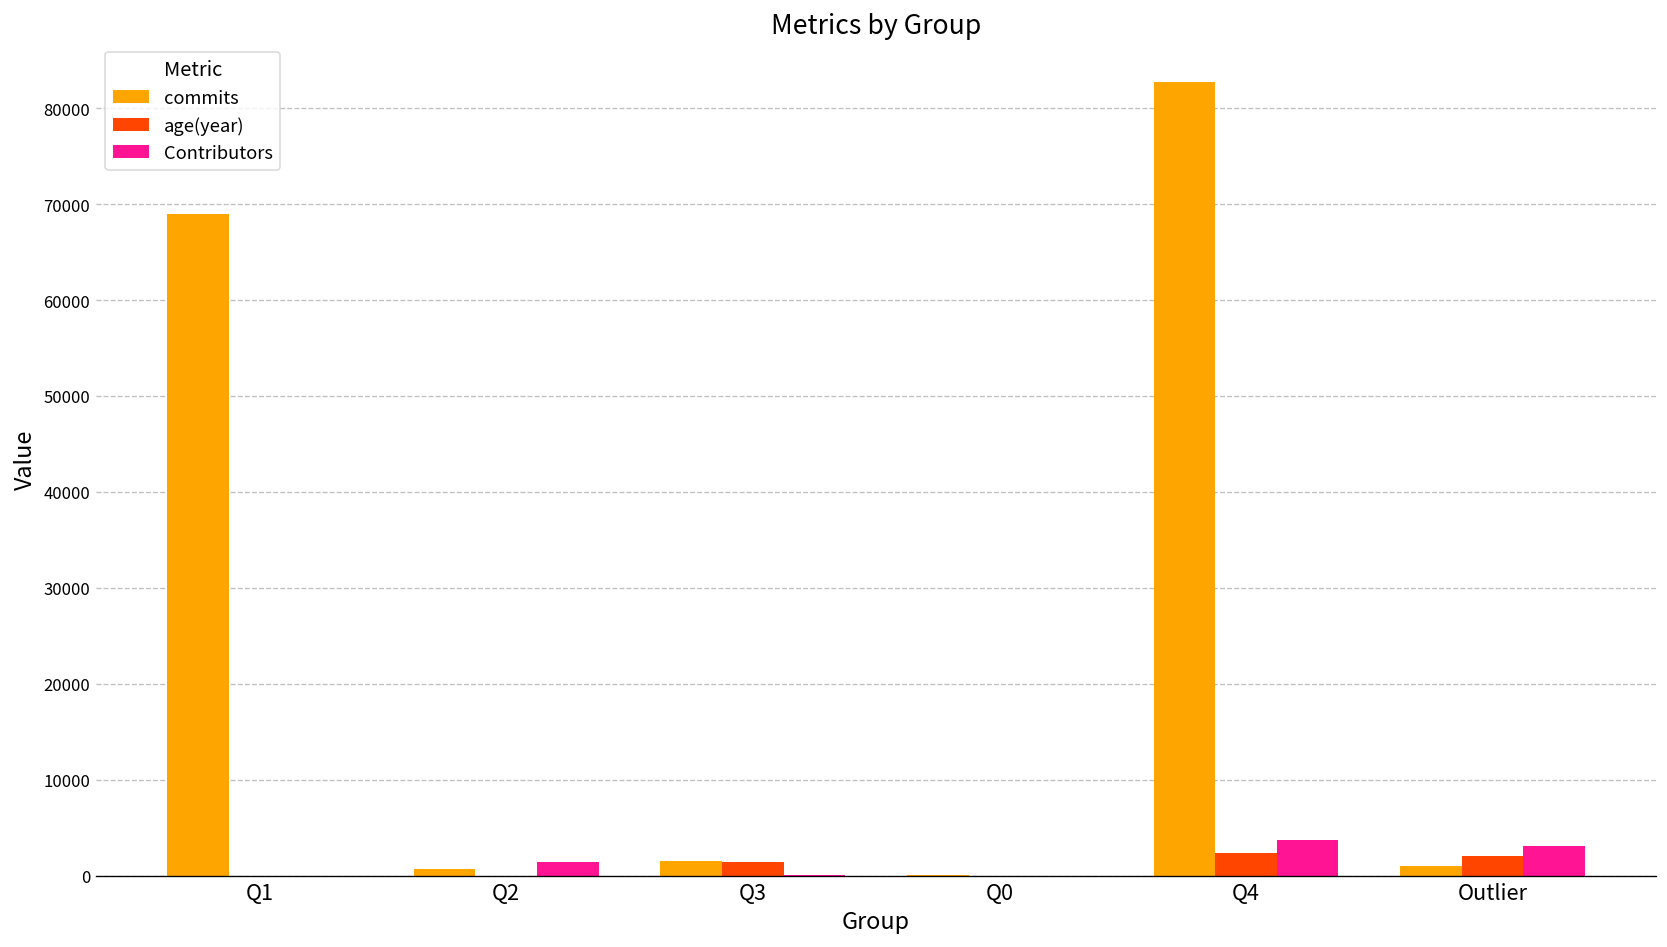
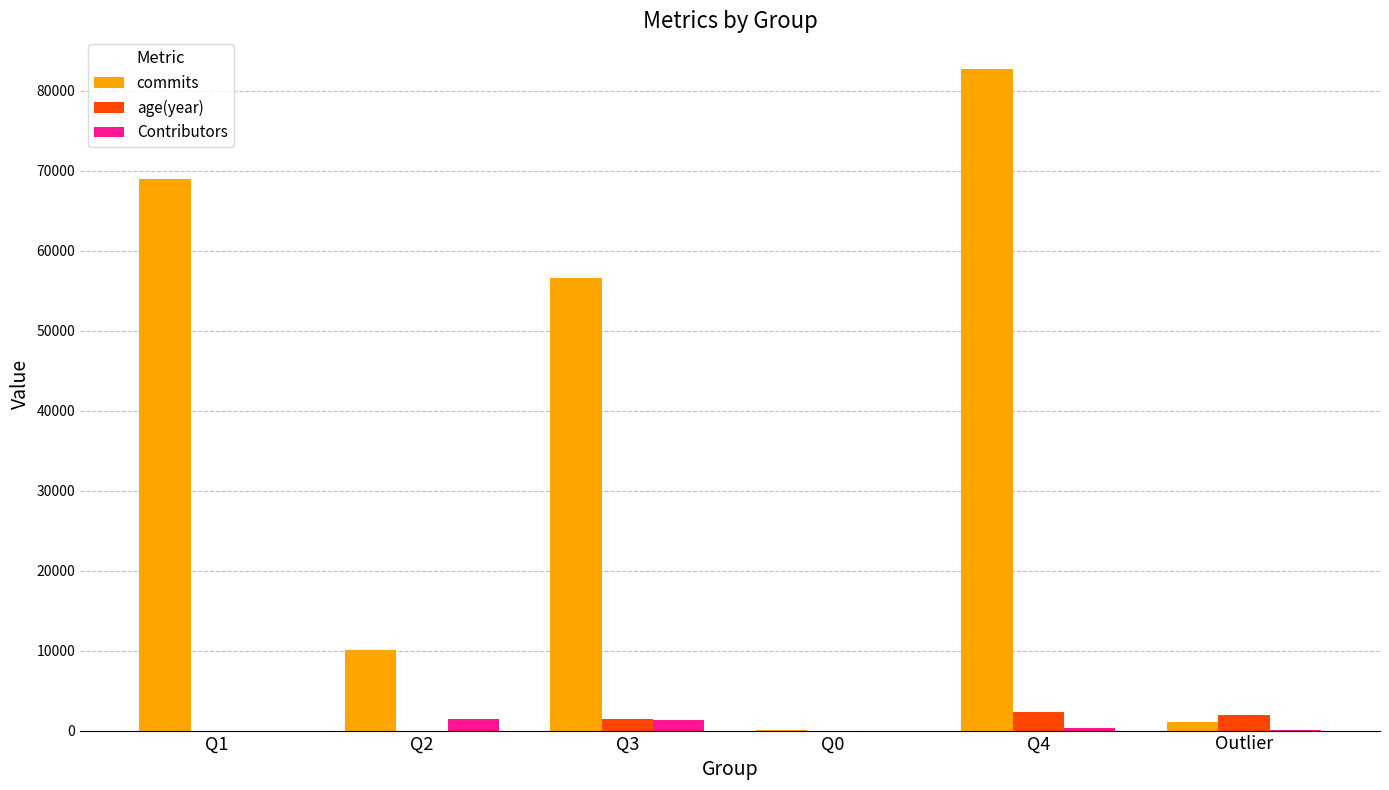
commits, Q2: 1000 -> 10000
commits, Q3: 2000 -> 57000
Contributors, Q3: 0 -> 1000
Contributors, Q4: 4000 -> 0
Contributors, Outlier: 3000 -> 0
